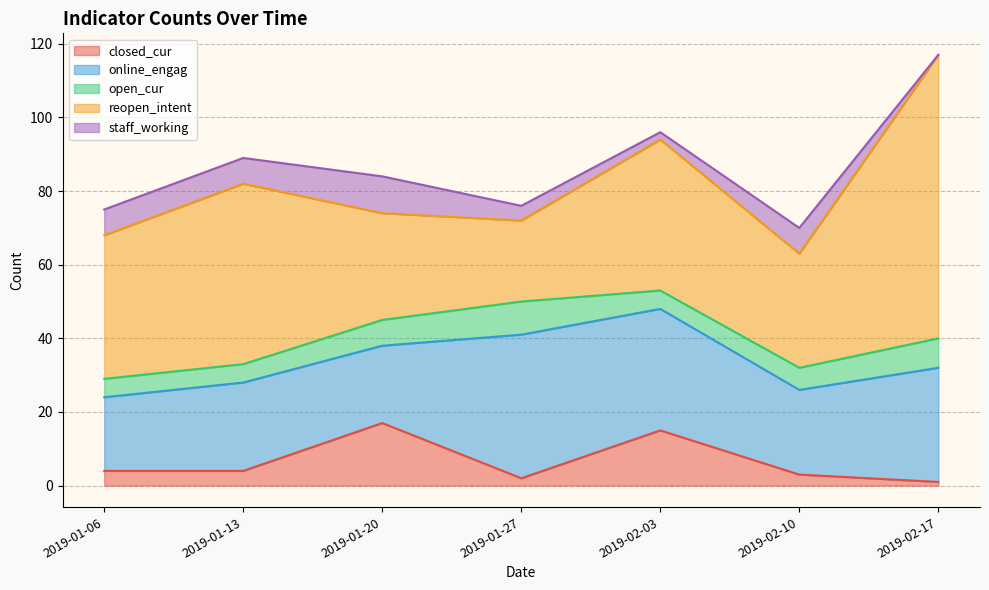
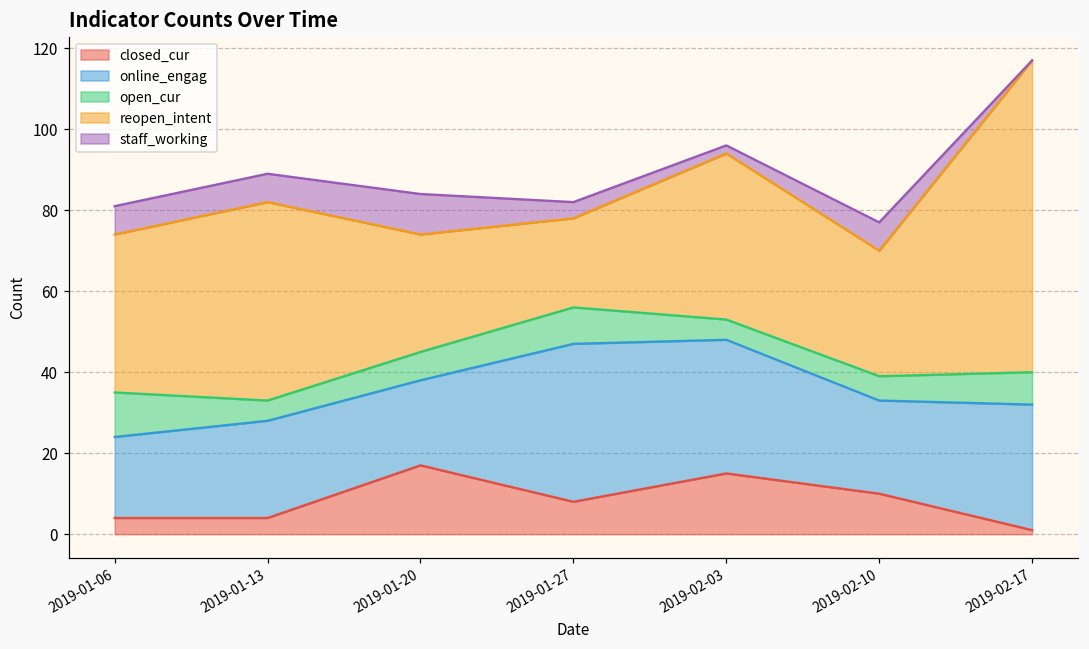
open_cur, 2019-01-06: 5 -> 11
closed_cur, 2019-01-27: 2 -> 8
closed_cur, 2019-02-10: 3 -> 10
